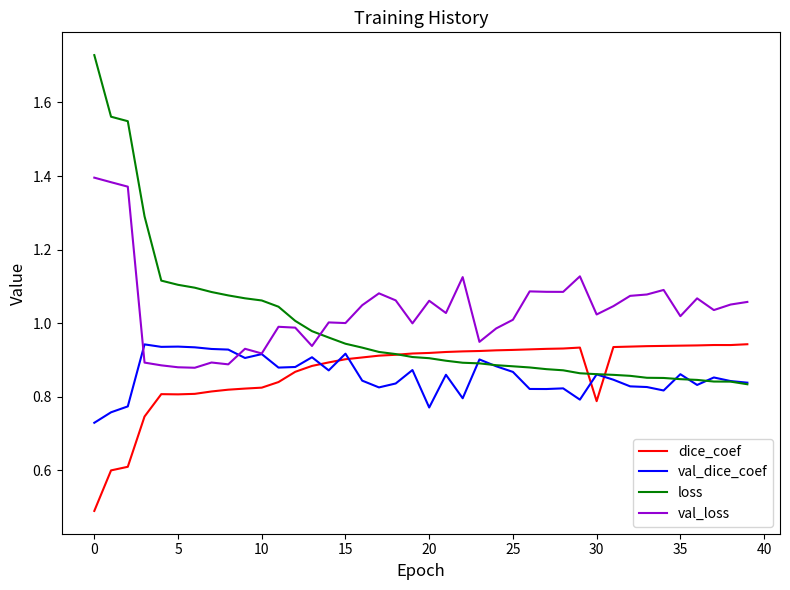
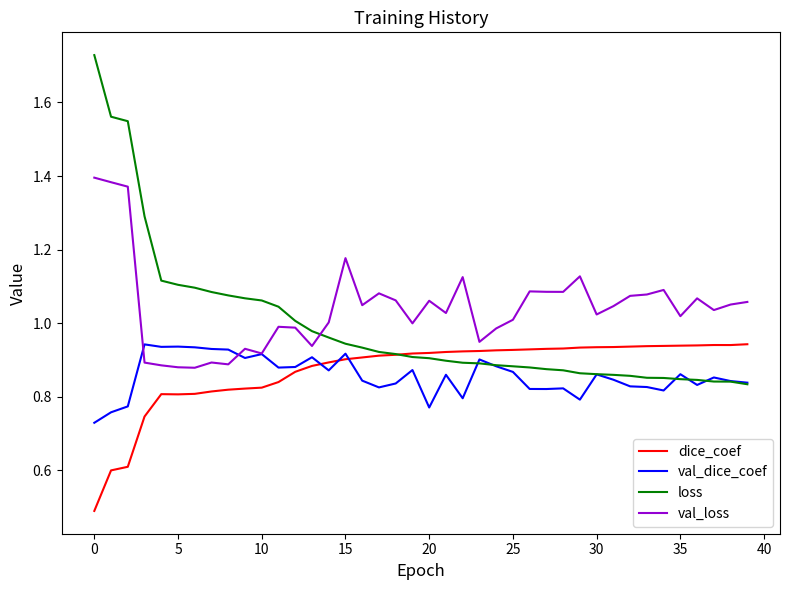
val_loss, 15: 1.00 -> 1.18
dice_coef, 30: 0.79 -> 0.93
